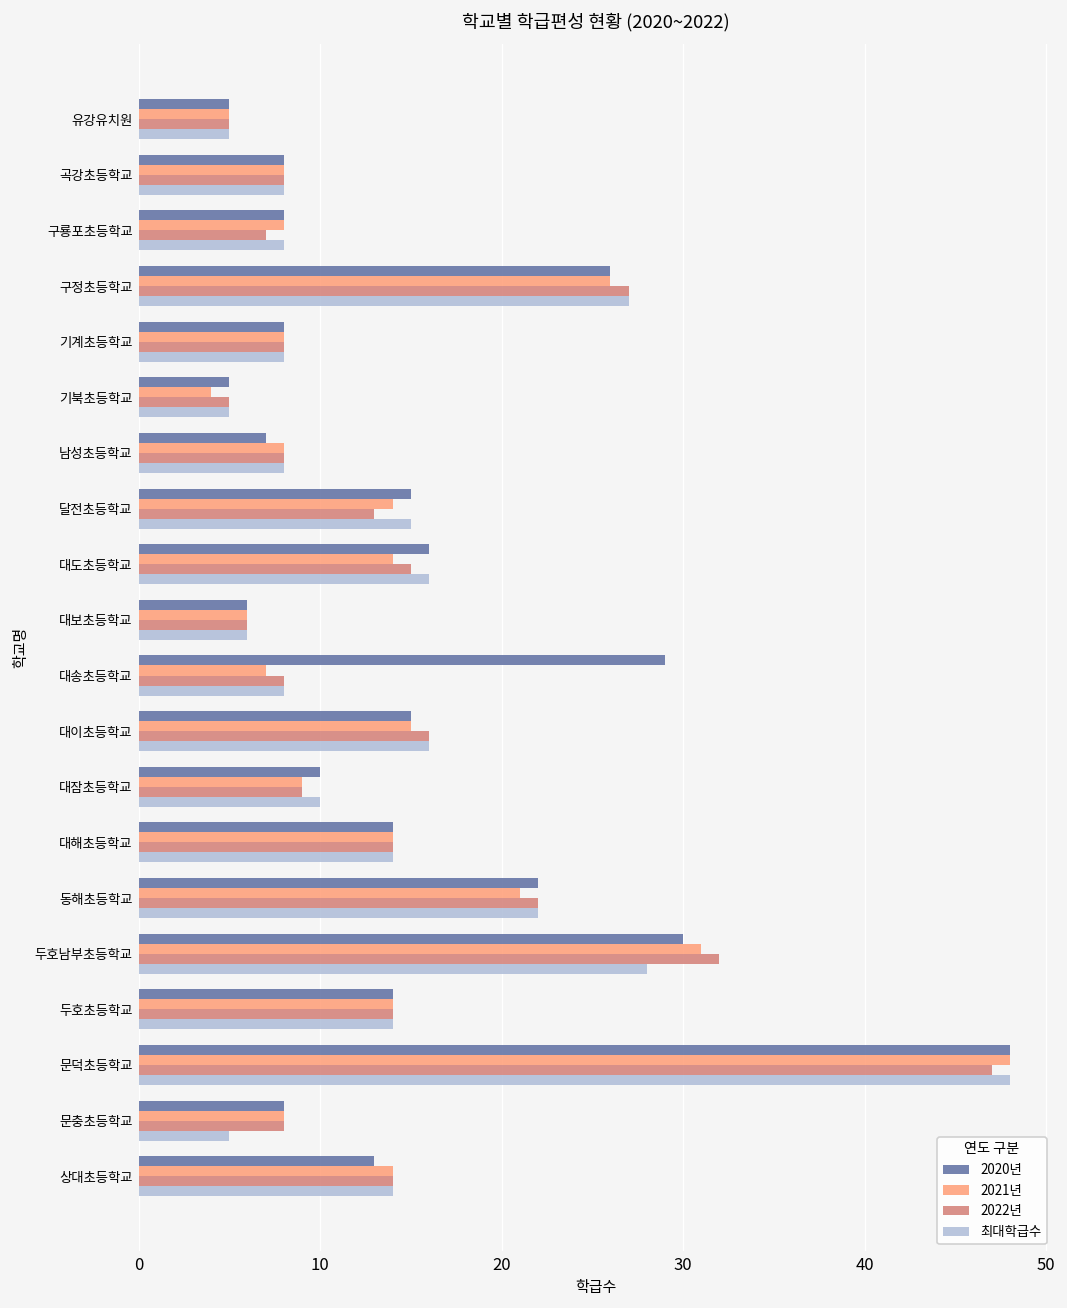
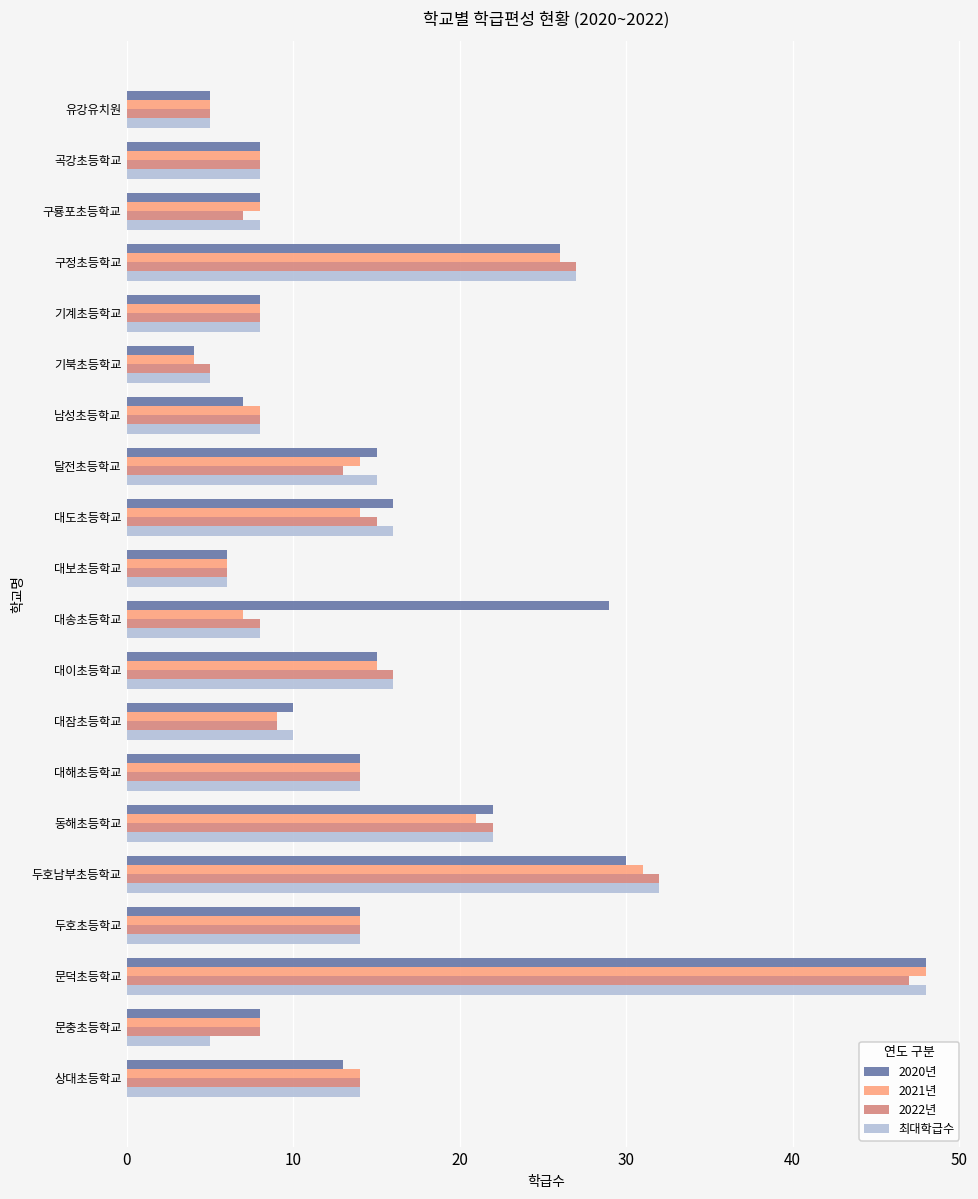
2020년, 기북초등학교: 5 -> 4
최대학급수, 두호남부초등학교: 28 -> 32
